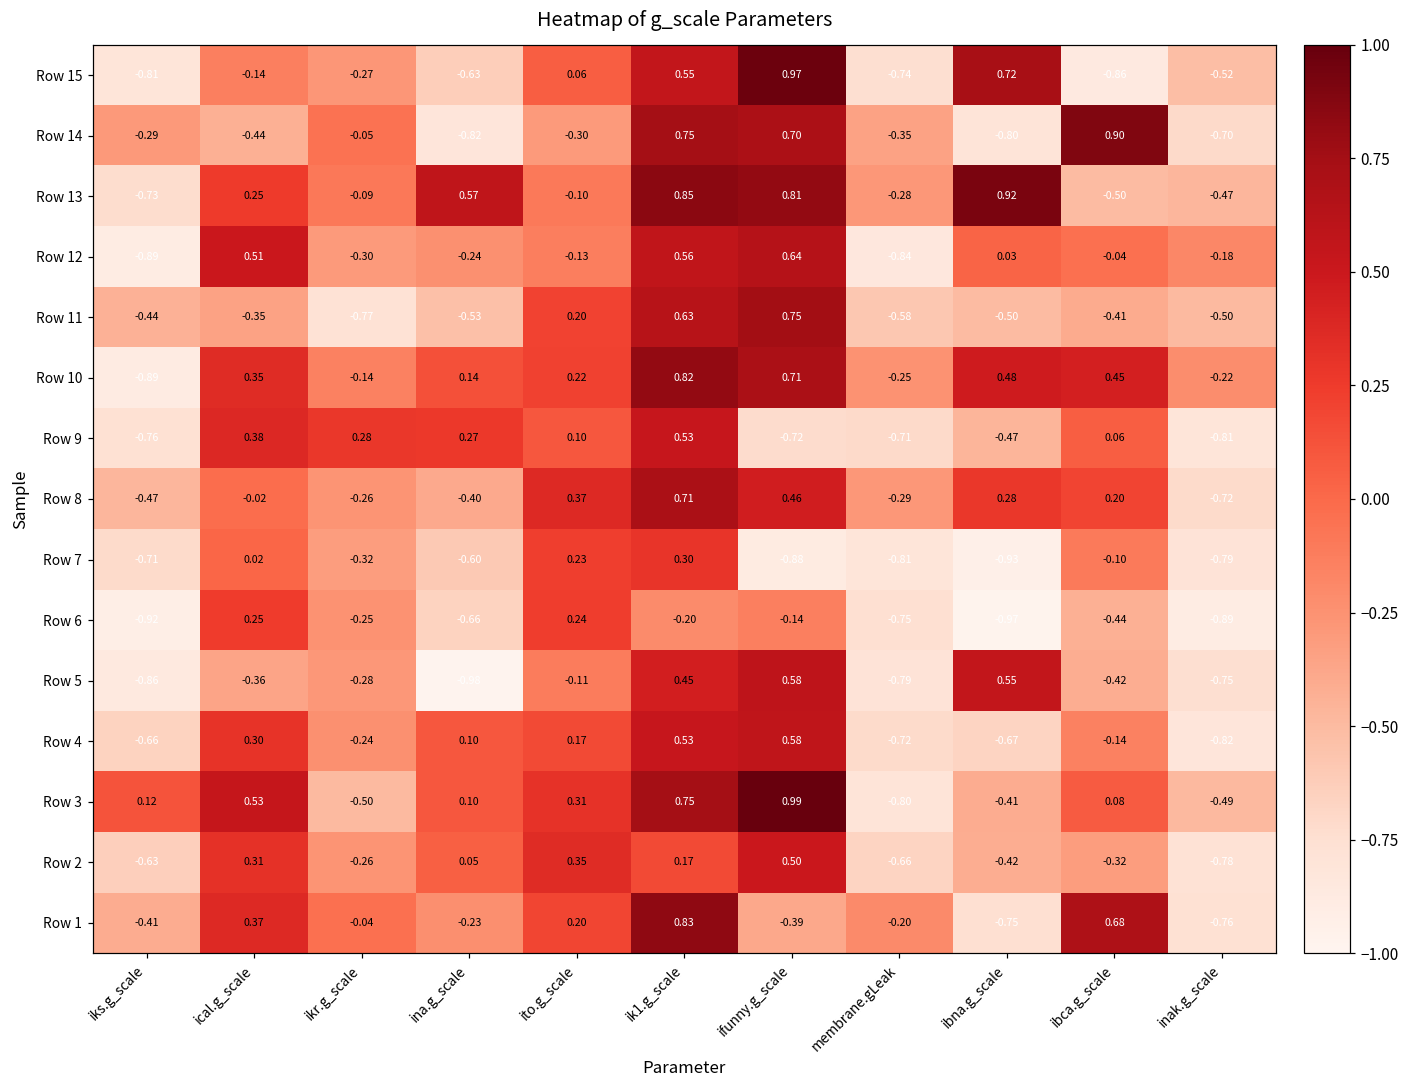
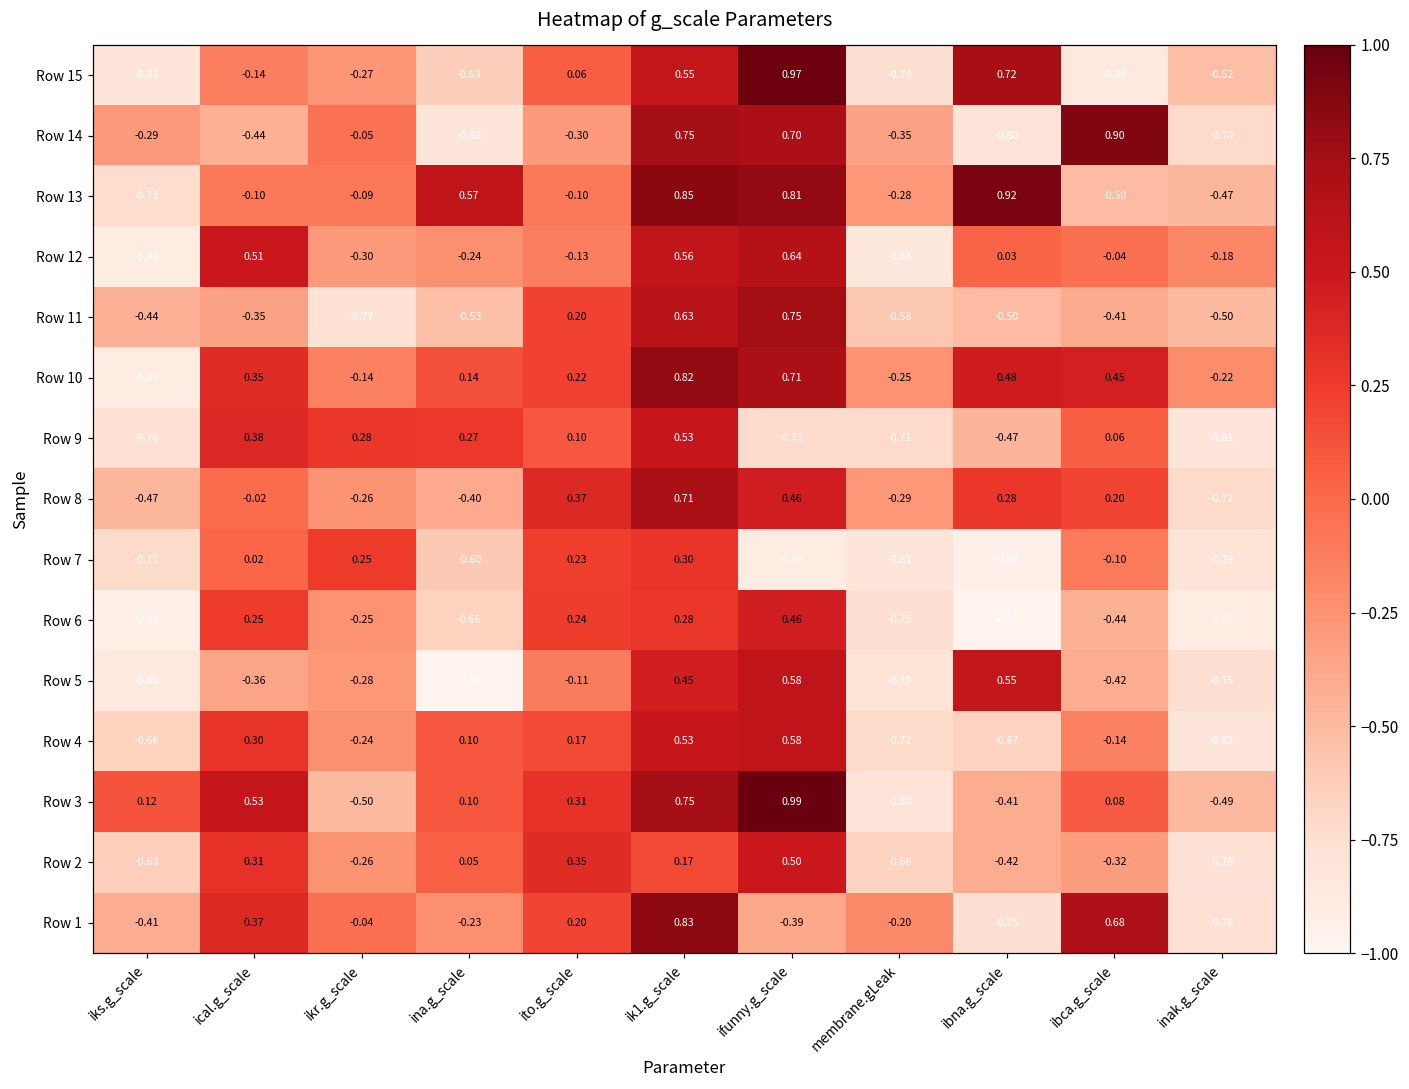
Row 13, ical.g_scale: 0.25 -> -0.10
Row 7, ikr.g_scale: -0.32 -> 0.25
Row 6, ik1.g_scale: -0.20 -> 0.28
Row 6, ifunny.g_scale: -0.14 -> 0.46
